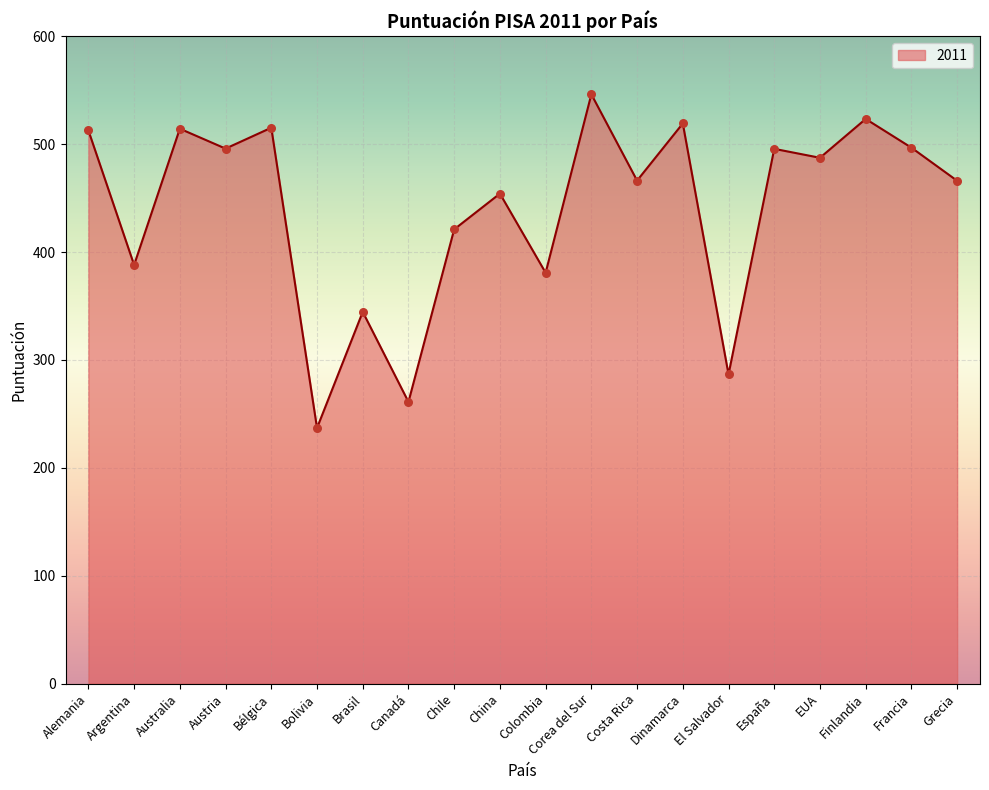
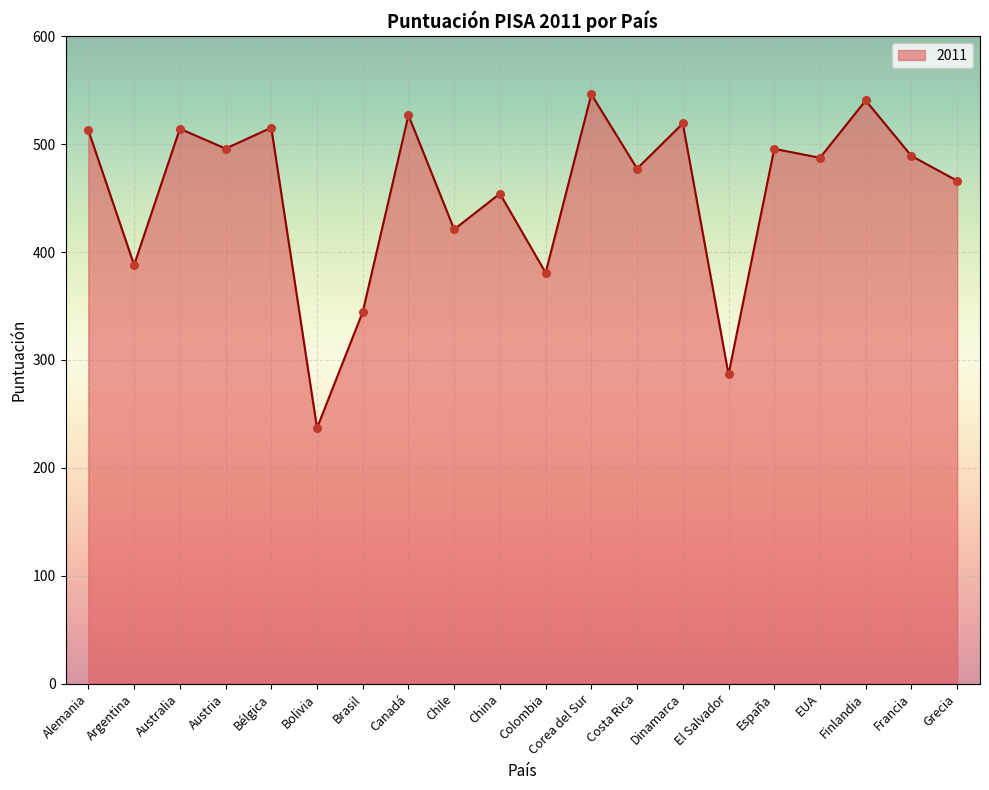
Canadá: 261 -> 527
Costa Rica: 466 -> 477
Finlandia: 523 -> 541
Francia: 497 -> 489
